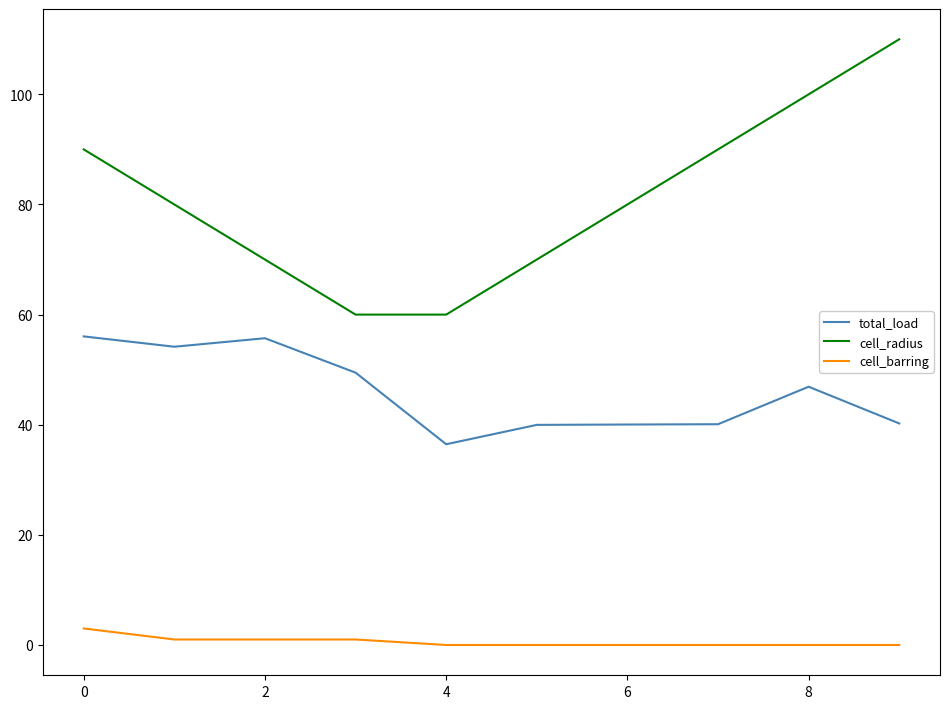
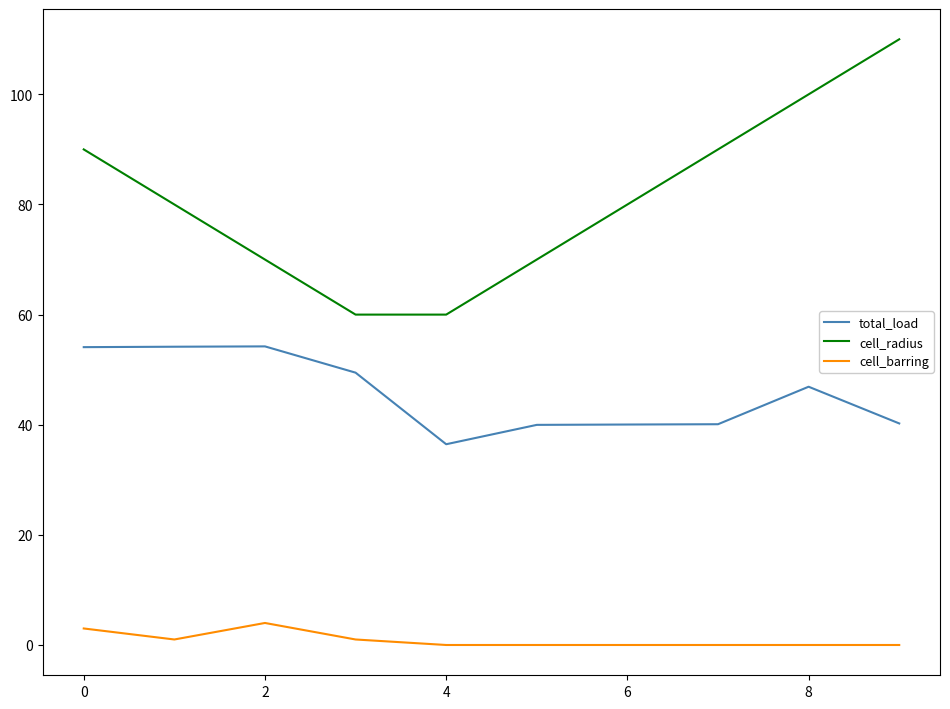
total_load, 0: 56 -> 54
total_load, 2: 56 -> 54
cell_barring, 2: 1 -> 4
